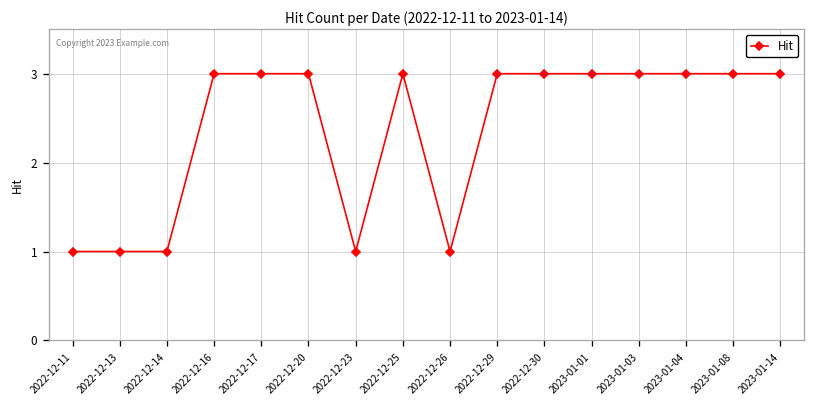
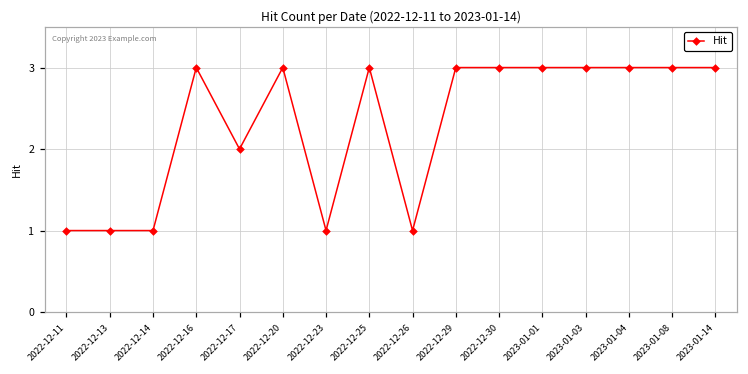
2022-12-17: 3 -> 2
